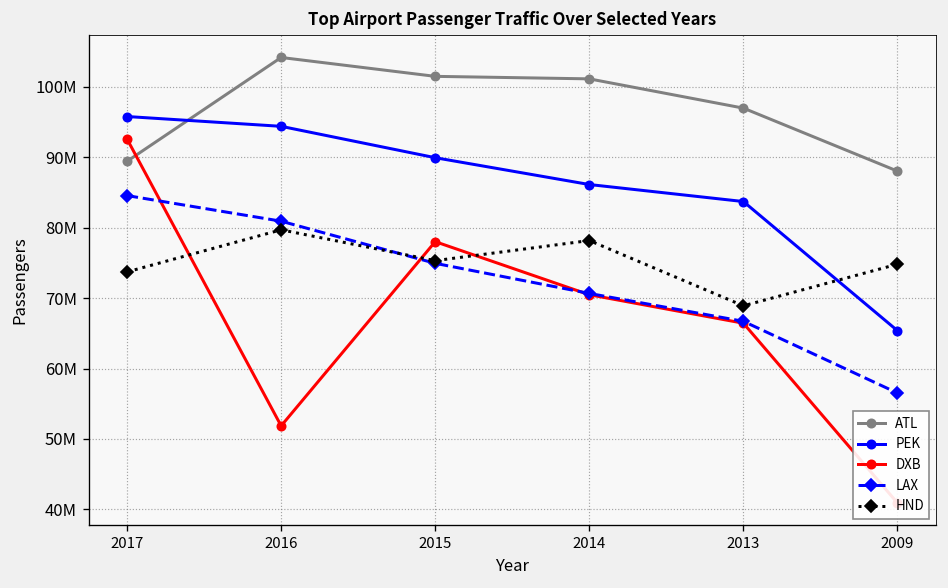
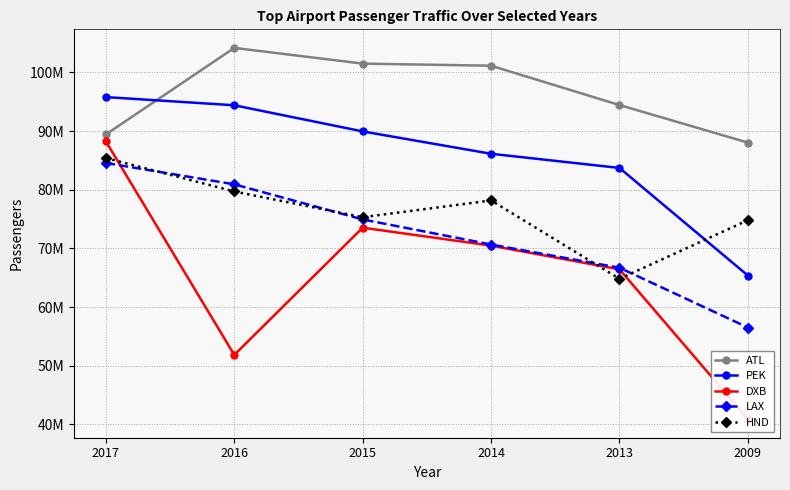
DXB, 2017: 93000000 -> 88000000
HND, 2017: 74000000 -> 85000000
DXB, 2015: 78000000 -> 74000000
ATL, 2013: 97000000 -> 94000000
HND, 2013: 69000000 -> 65000000
